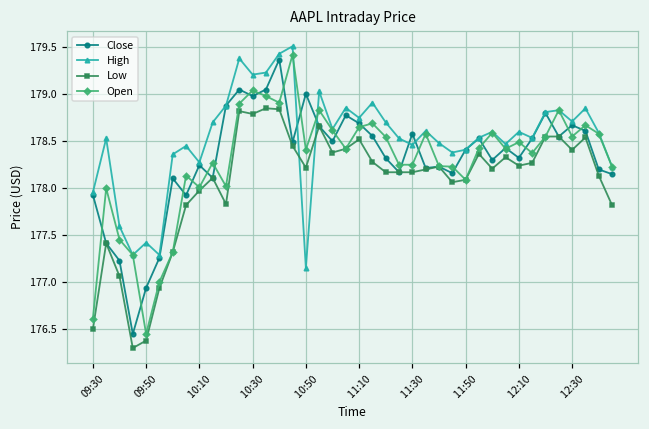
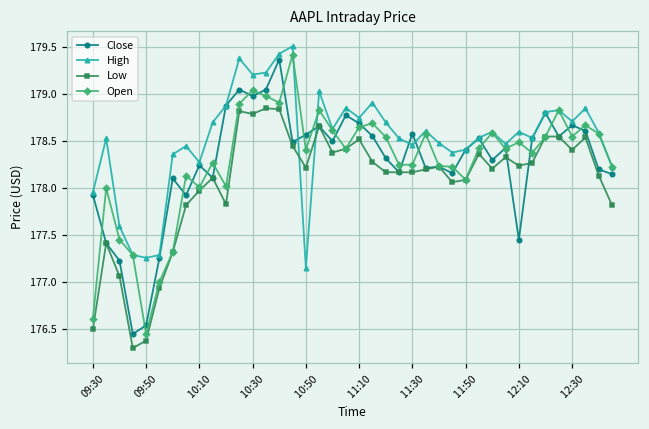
Close, 09:50: 176.9 -> 176.5
High, 09:50: 177.4 -> 177.3
Close, 10:50: 179.0 -> 178.6
Close, 12:10: 178.3 -> 177.5
